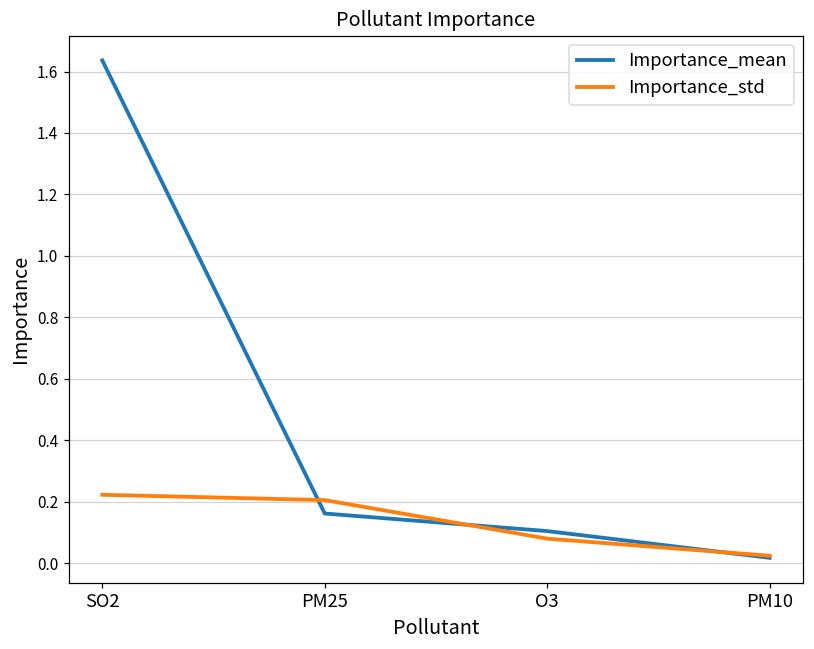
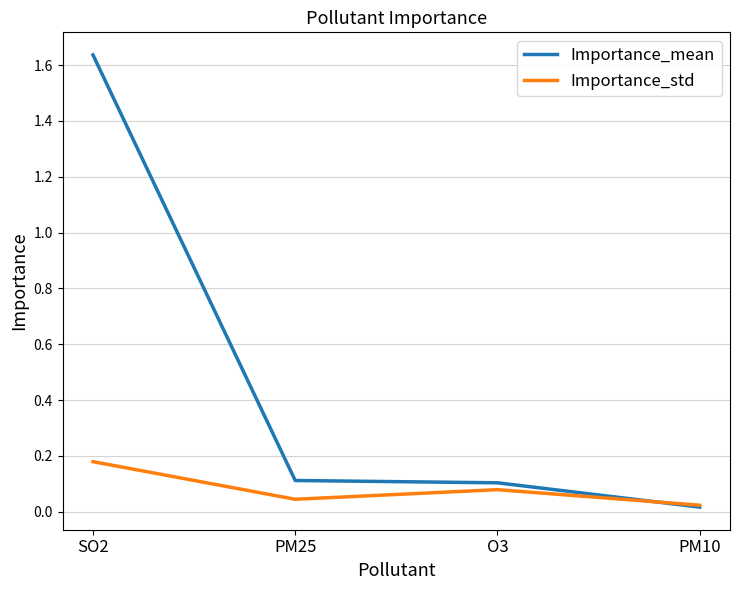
Importance_std, SO2: 0.22 -> 0.18
Importance_mean, PM25: 0.16 -> 0.11
Importance_std, PM25: 0.20 -> 0.04
